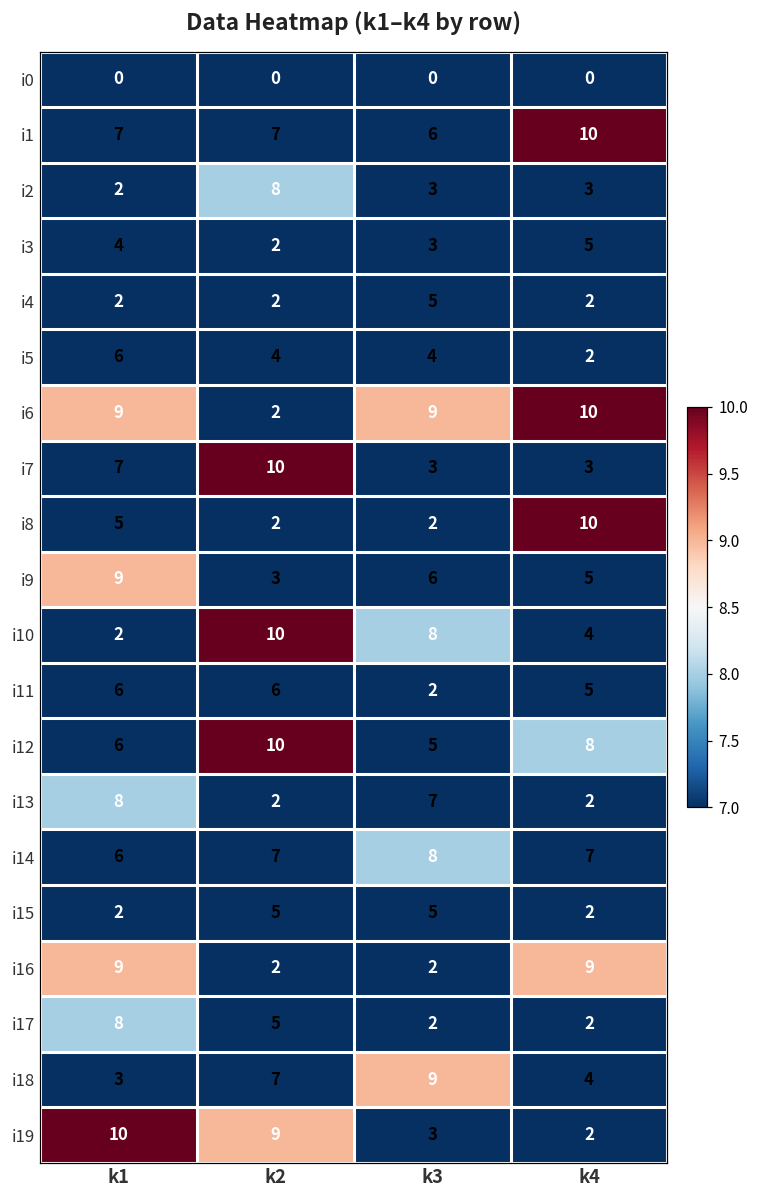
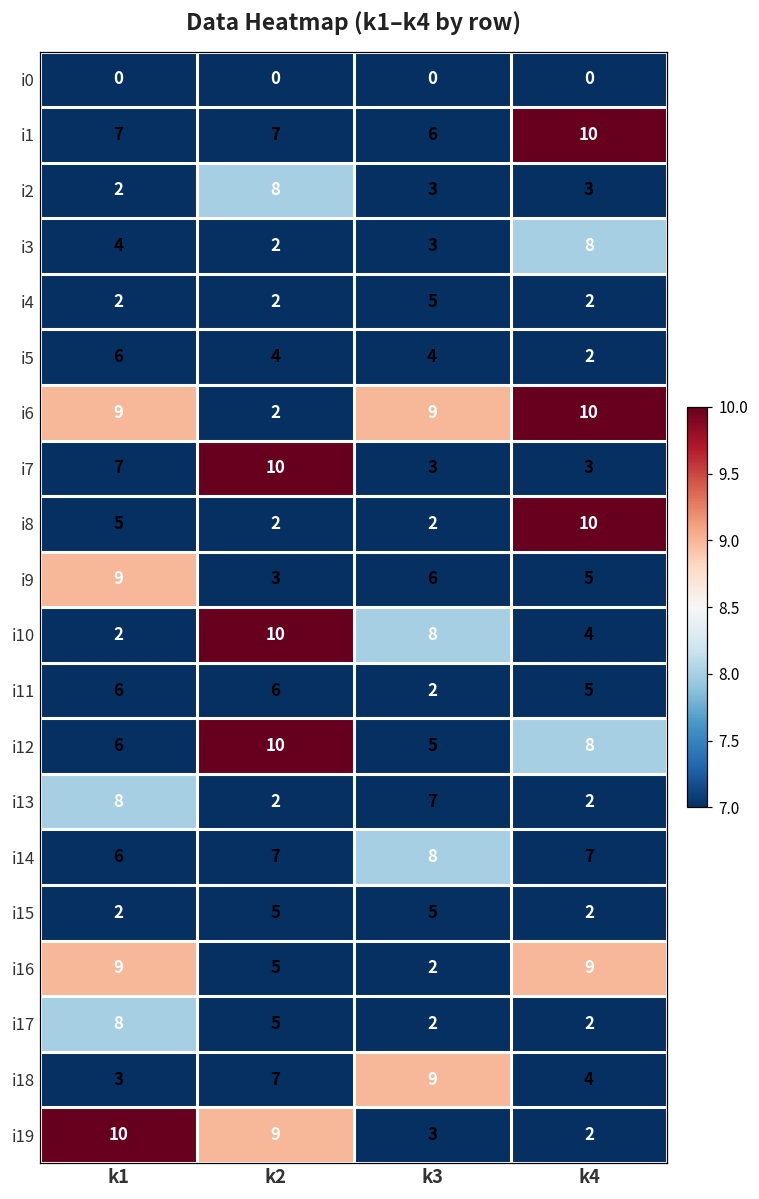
i3, k4: 5 -> 8
i16, k2: 2 -> 5
